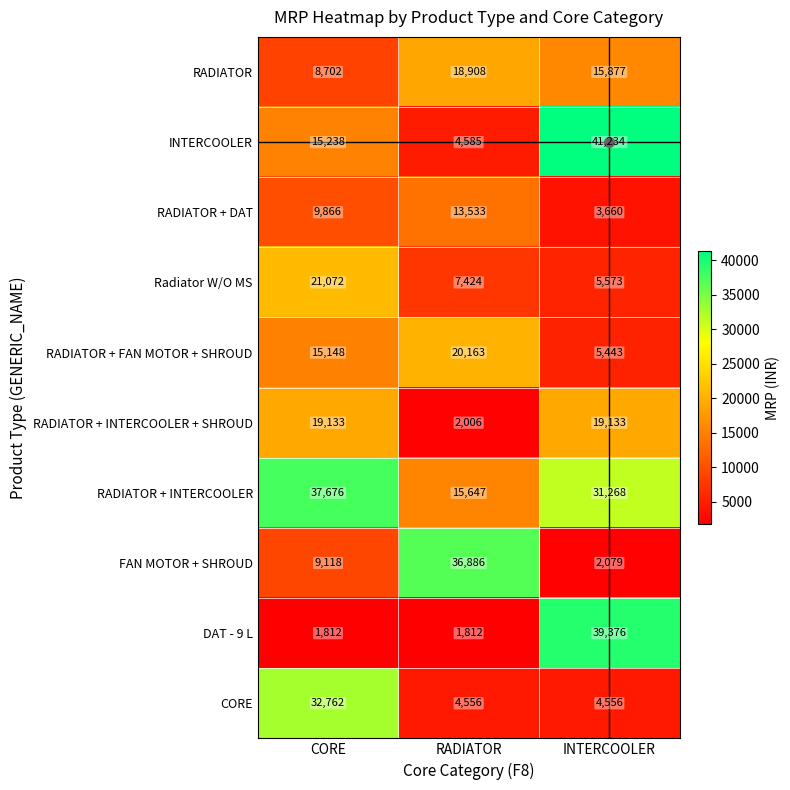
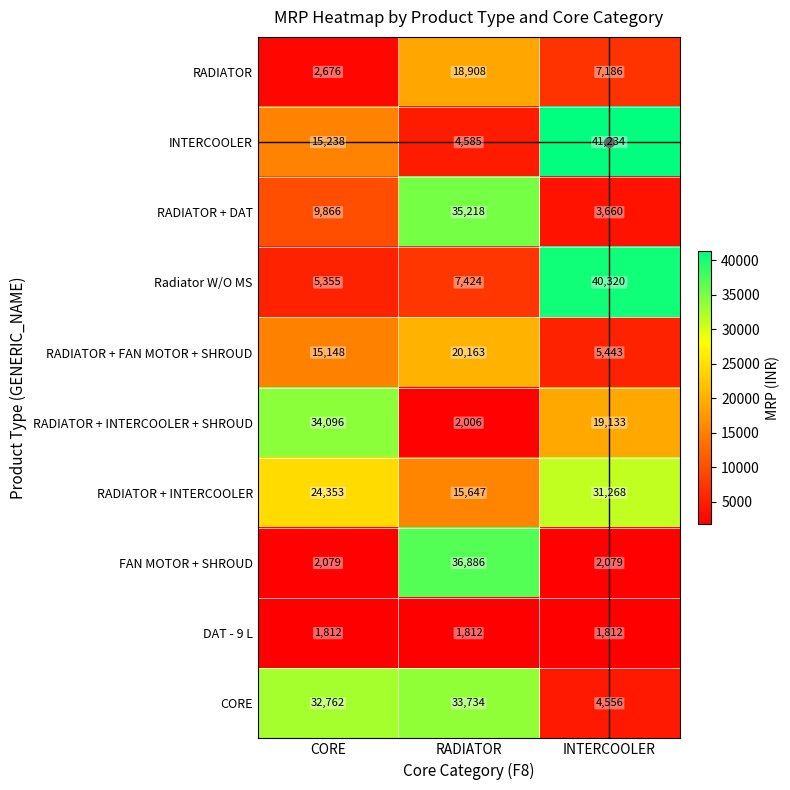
RADIATOR, CORE: 8,702 -> 2,676
RADIATOR, INTERCOOLER: 15,877 -> 7,186
RADIATOR + DAT, RADIATOR: 13,533 -> 35,218
Radiator W/O MS, CORE: 21,072 -> 5,355
Radiator W/O MS, INTERCOOLER: 5,573 -> 40,320
RADIATOR + INTERCOOLER + SHROUD, CORE: 19,133 -> 34,096
RADIATOR + INTERCOOLER, CORE: 37,676 -> 24,353
FAN MOTOR + SHROUD, CORE: 9,118 -> 2,079
DAT - 9 L, INTERCOOLER: 39,376 -> 1,812
CORE, RADIATOR: 4,556 -> 33,734
